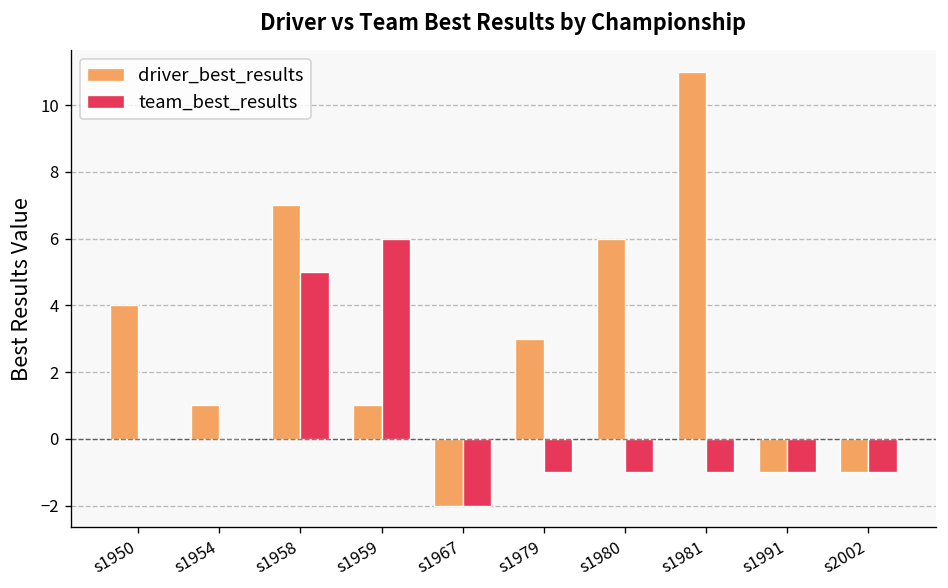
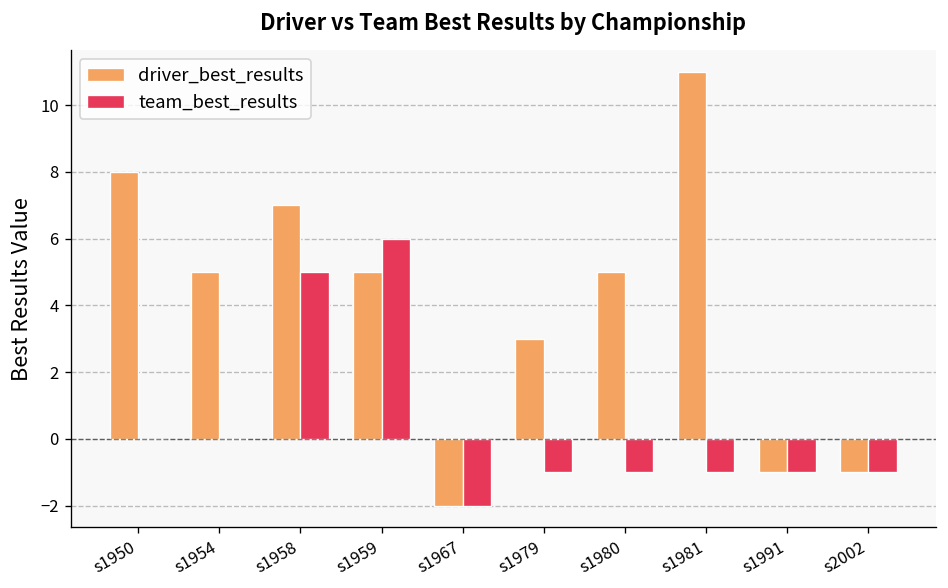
driver_best_results, s1950: 4 -> 8
driver_best_results, s1954: 1 -> 5
driver_best_results, s1959: 1 -> 5
driver_best_results, s1980: 6 -> 5
